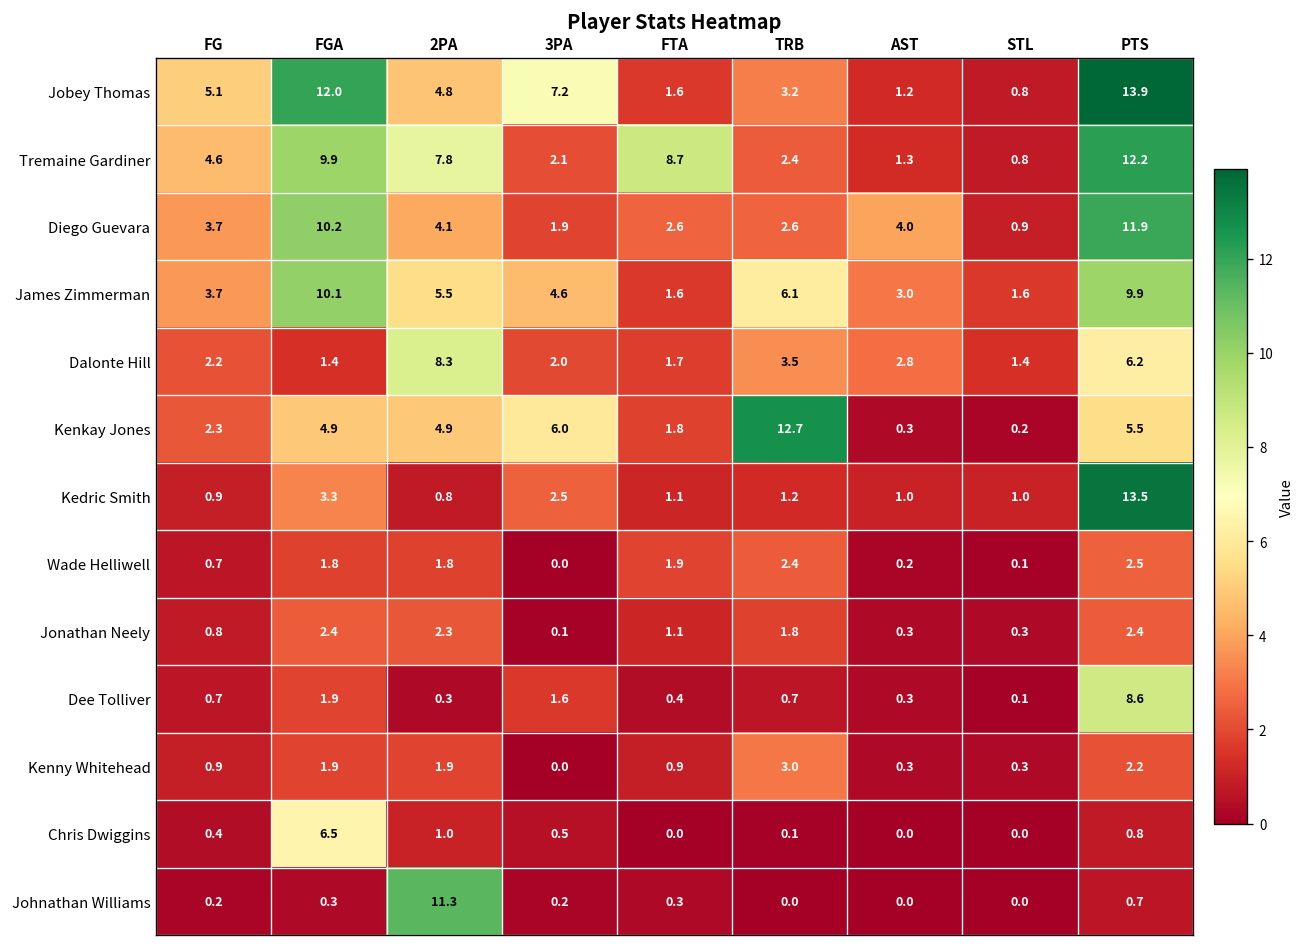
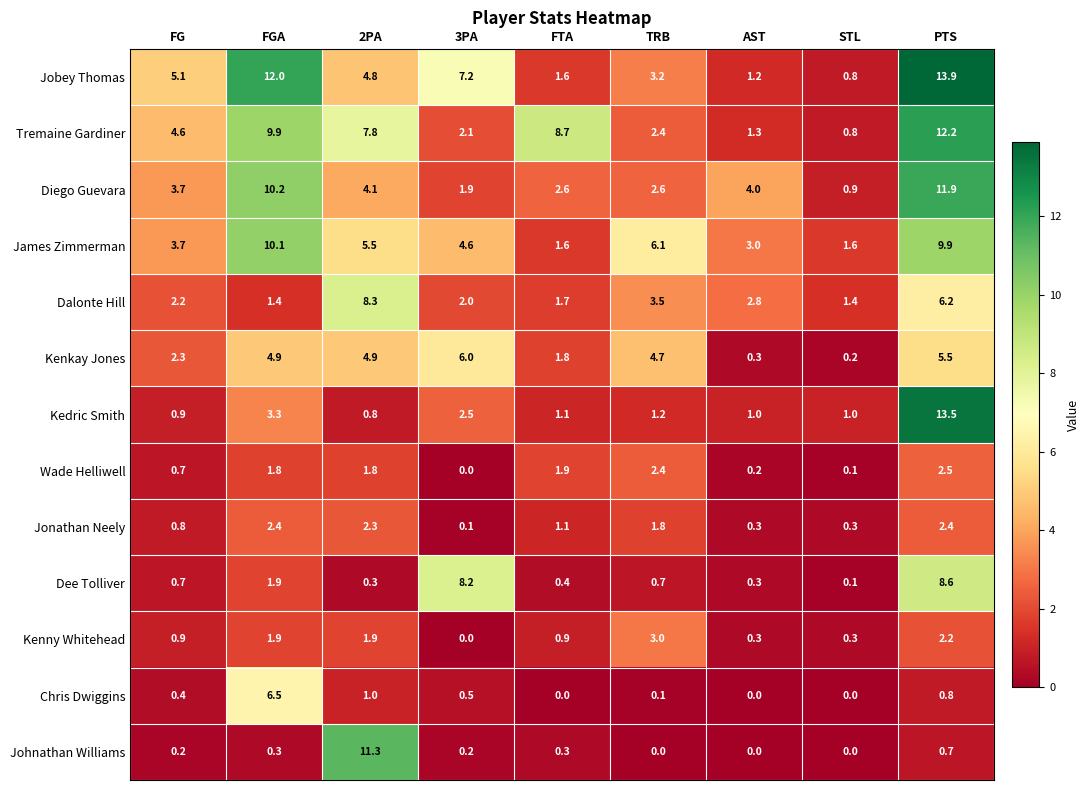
Kenkay Jones, TRB: 12.7 -> 4.7
Dee Tolliver, 3PA: 1.6 -> 8.2
